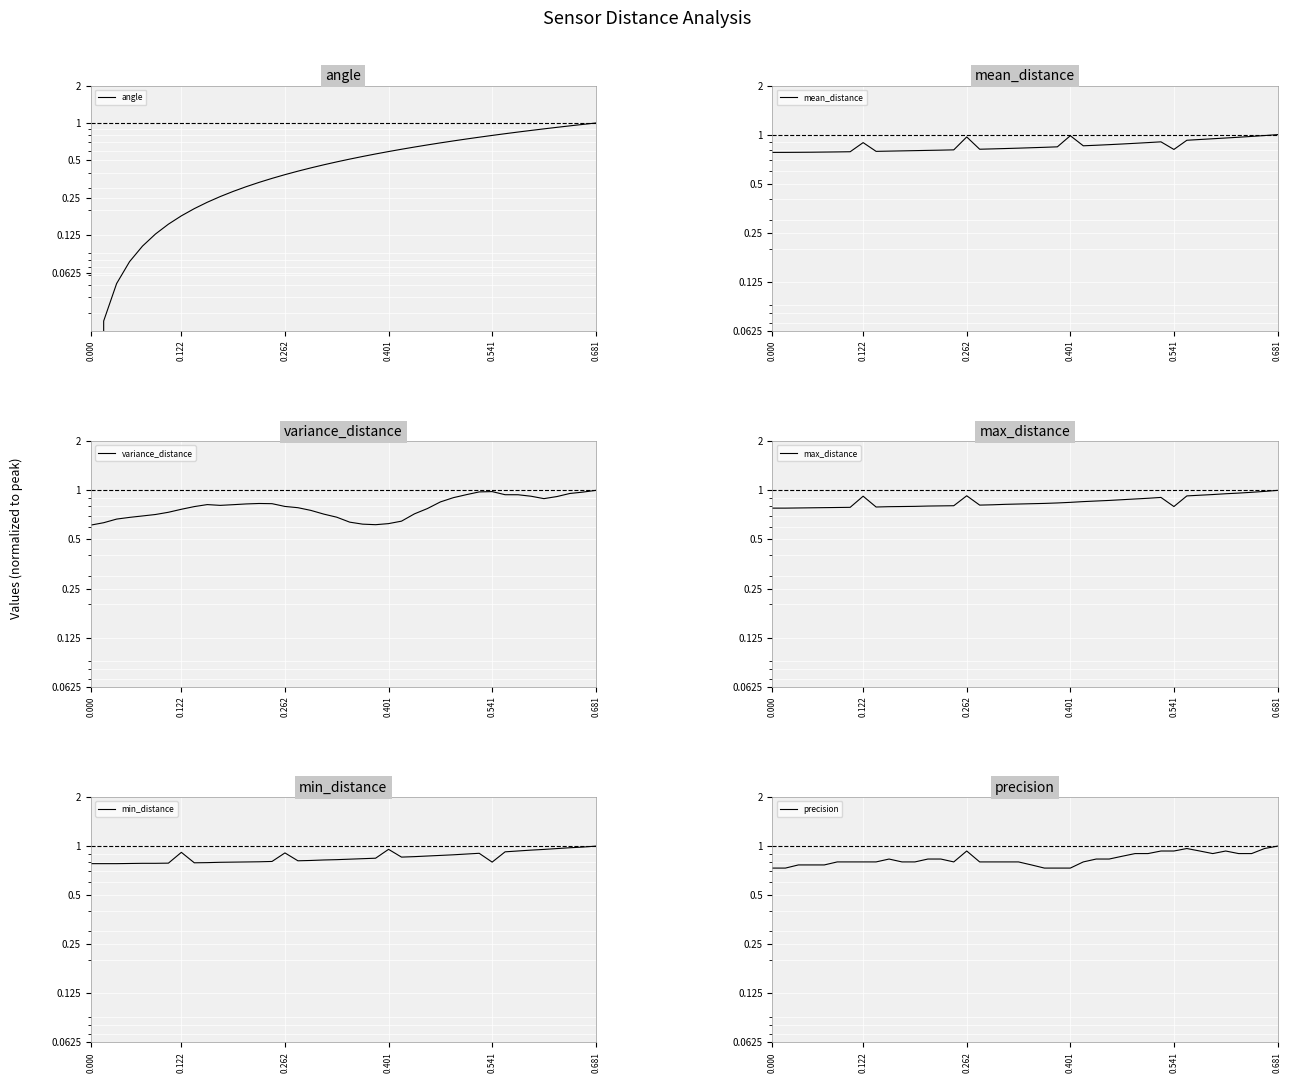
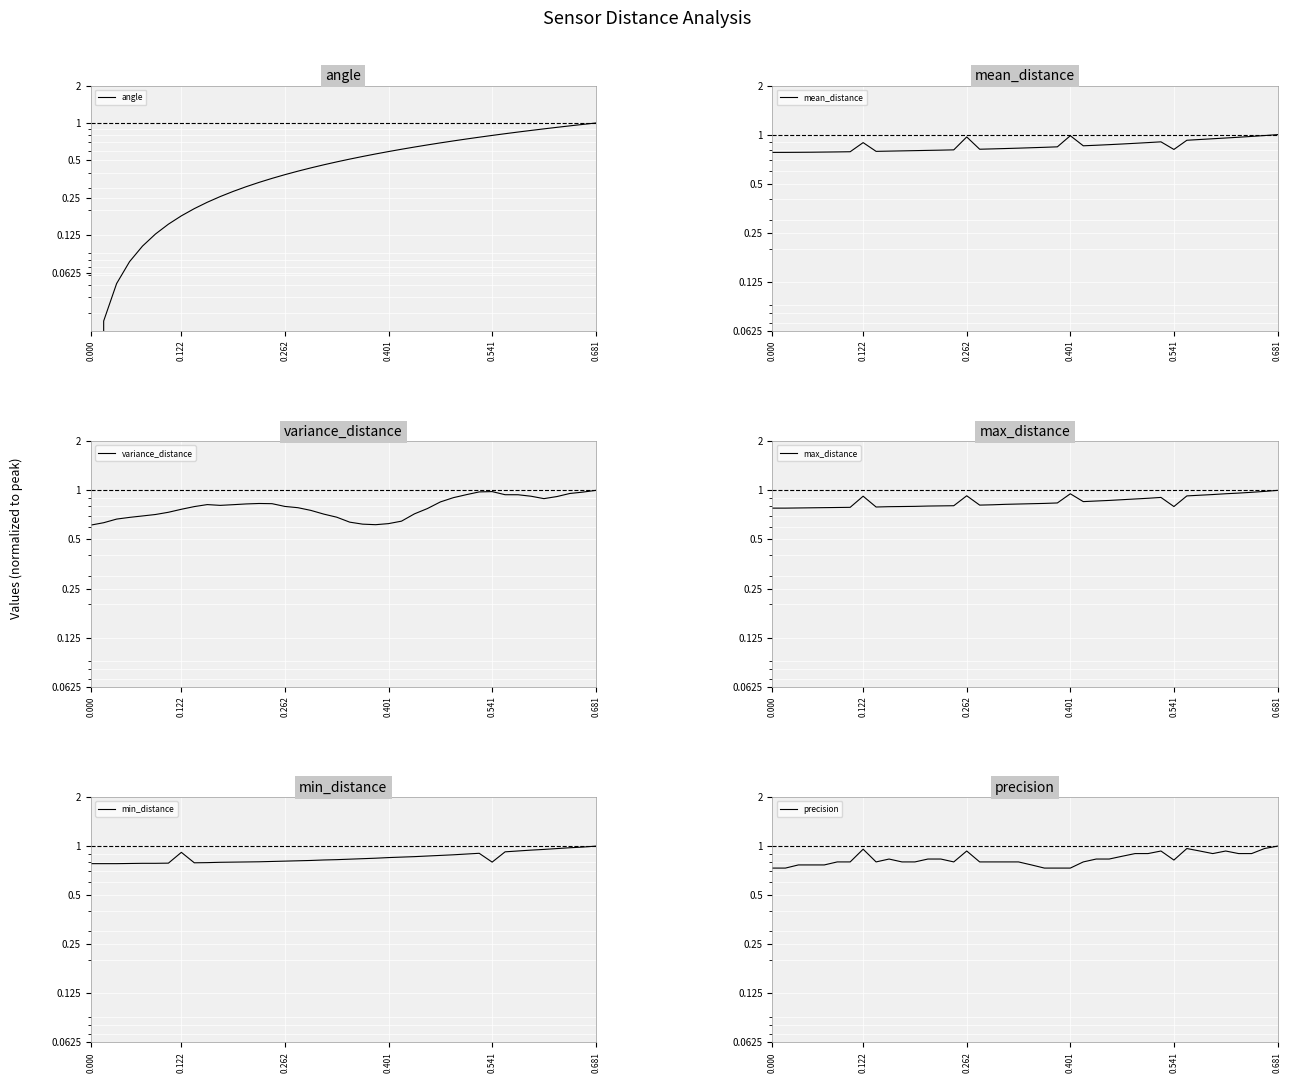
max_distance, 0.401: 0.8 -> 1.0
min_distance, 0.262: 0.9 -> 0.8
min_distance, 0.401: 1.0 -> 0.9
precision, 0.122: 0.8 -> 1.0
precision, 0.541: 0.9 -> 0.8
